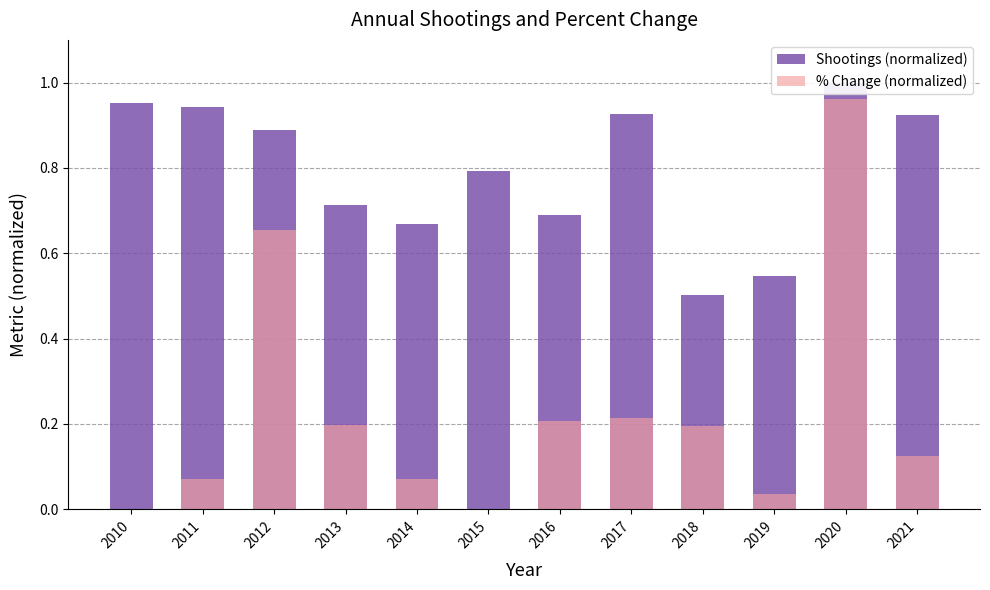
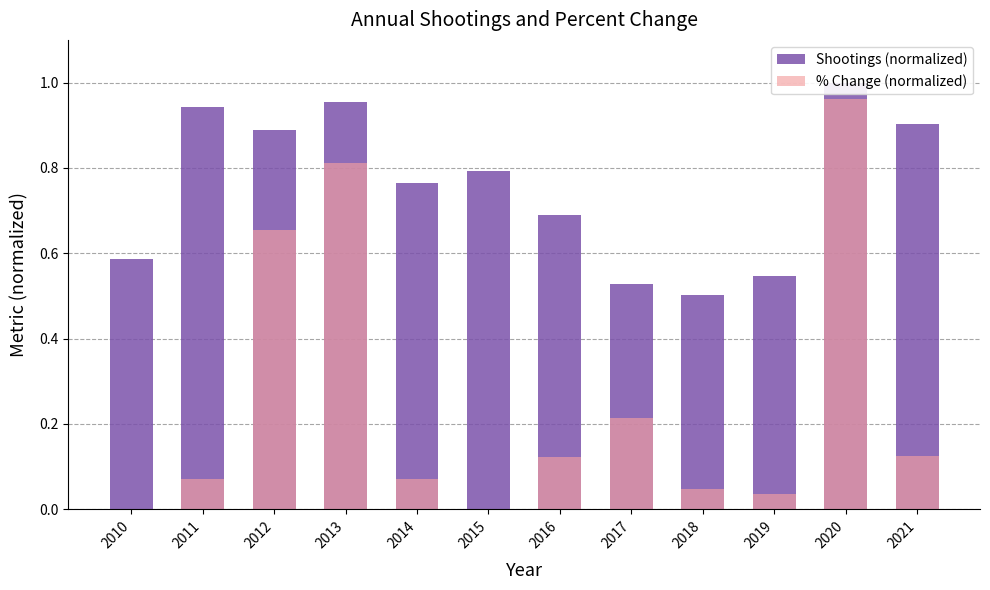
Shootings (normalized), 2010: 0.95 -> 0.59
Shootings (normalized), 2013: 0.71 -> 0.96
% Change (normalized), 2013: 0.20 -> 0.81
Shootings (normalized), 2014: 0.67 -> 0.76
% Change (normalized), 2016: 0.21 -> 0.12
Shootings (normalized), 2017: 0.93 -> 0.53
% Change (normalized), 2018: 0.20 -> 0.05
Shootings (normalized), 2021: 0.92 -> 0.90
